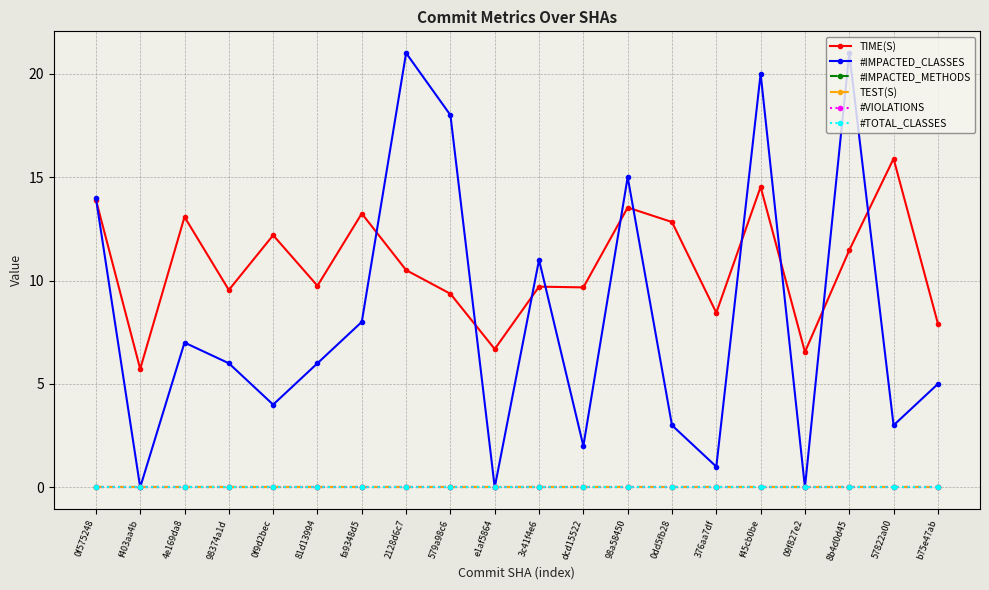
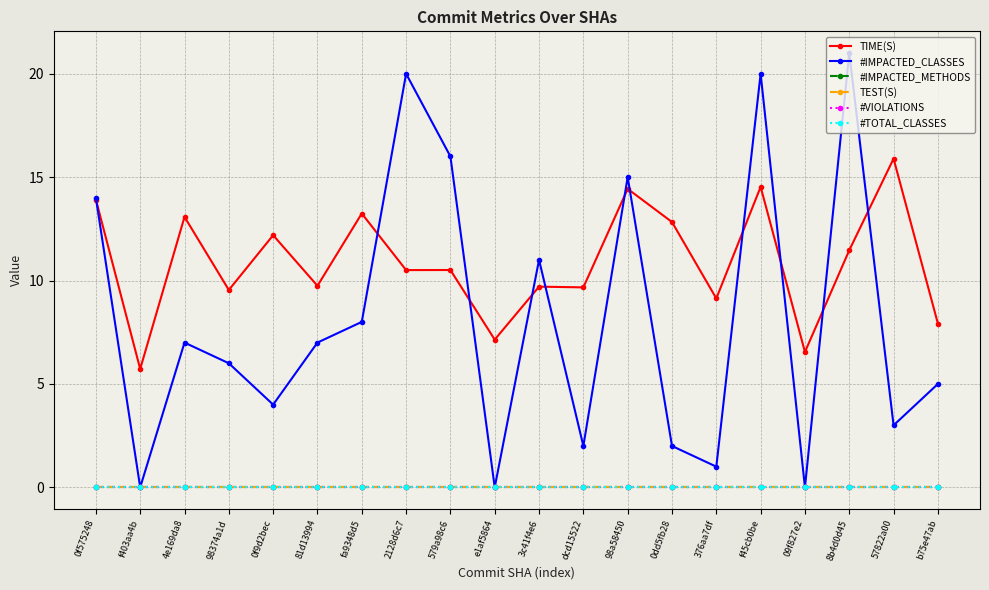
#IMPACTED_CLASSES, 81d13994: 6 -> 7
#IMPACTED_CLASSES, 2128d6c7: 21 -> 20
TIME(S), 579a98c6: 9.4 -> 10.5
#IMPACTED_CLASSES, 579a98c6: 18 -> 16
TIME(S), e1af5864: 6.7 -> 7.1
TIME(S), 98a58450: 13.5 -> 14.4
#IMPACTED_CLASSES, 0dd5fb28: 3 -> 2
TIME(S), 376aa7df: 8.4 -> 9.1
